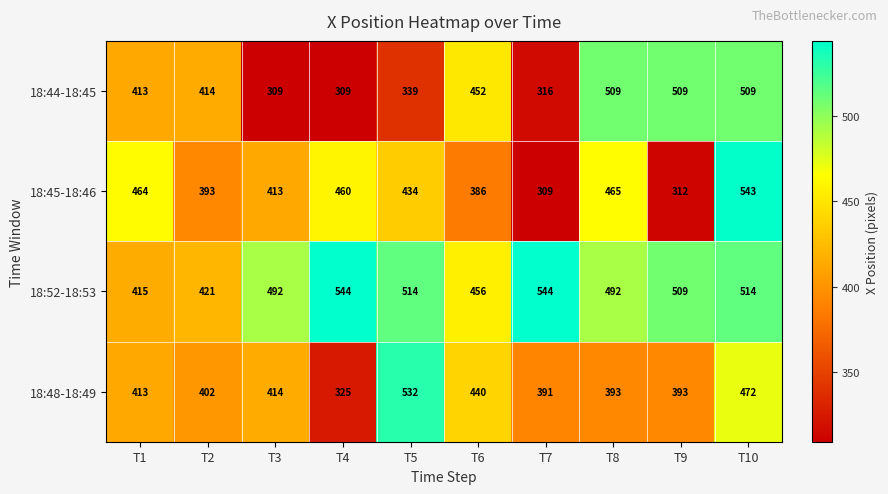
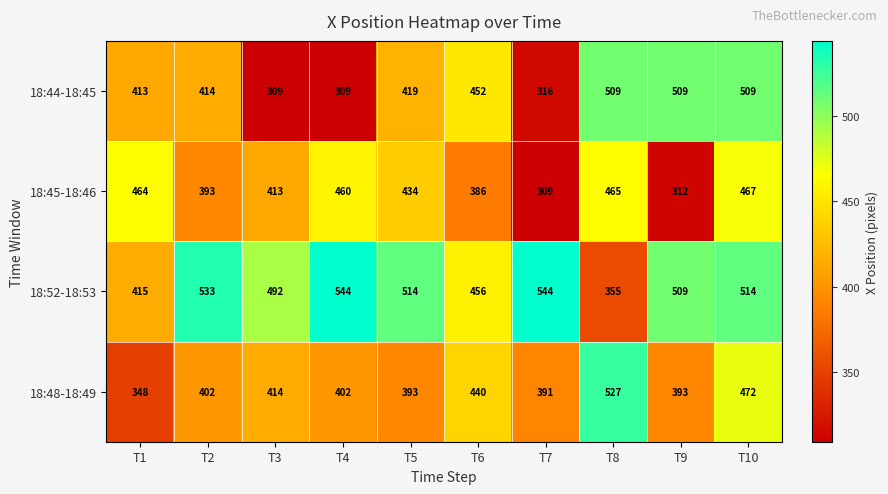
18:44-18:45, T5: 339 -> 419
18:45-18:46, T10: 543 -> 467
18:52-18:53, T2: 421 -> 533
18:52-18:53, T8: 492 -> 355
18:48-18:49, T1: 413 -> 348
18:48-18:49, T4: 325 -> 402
18:48-18:49, T5: 532 -> 393
18:48-18:49, T8: 393 -> 527
